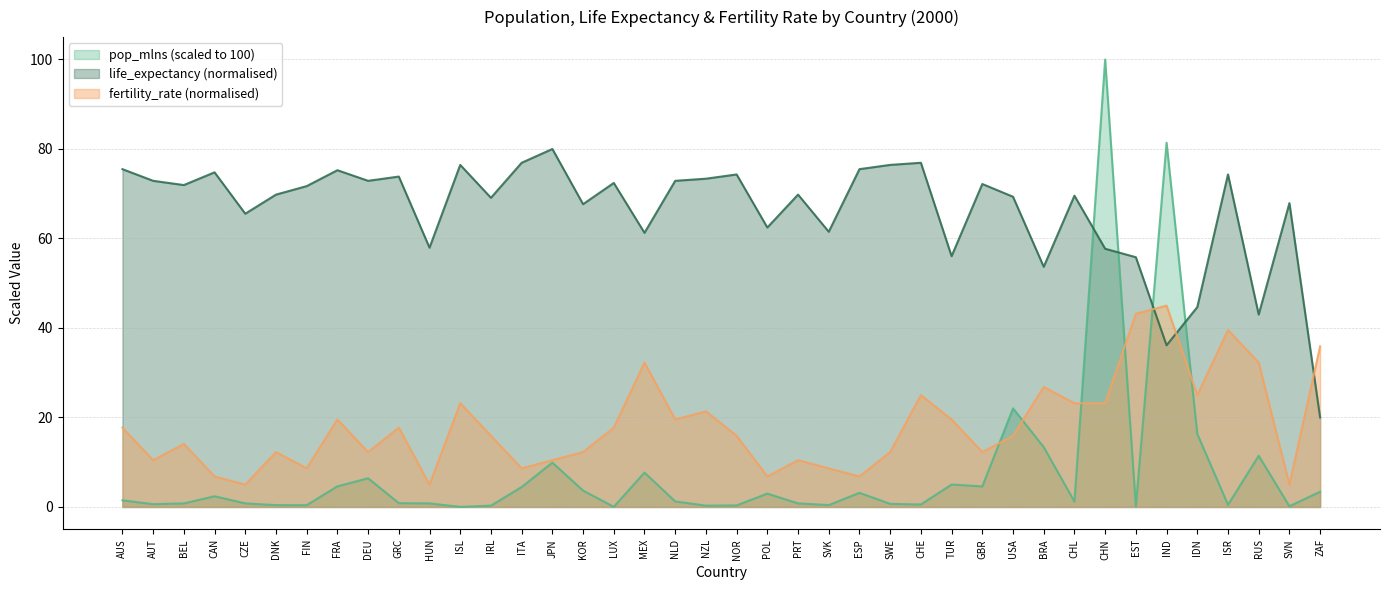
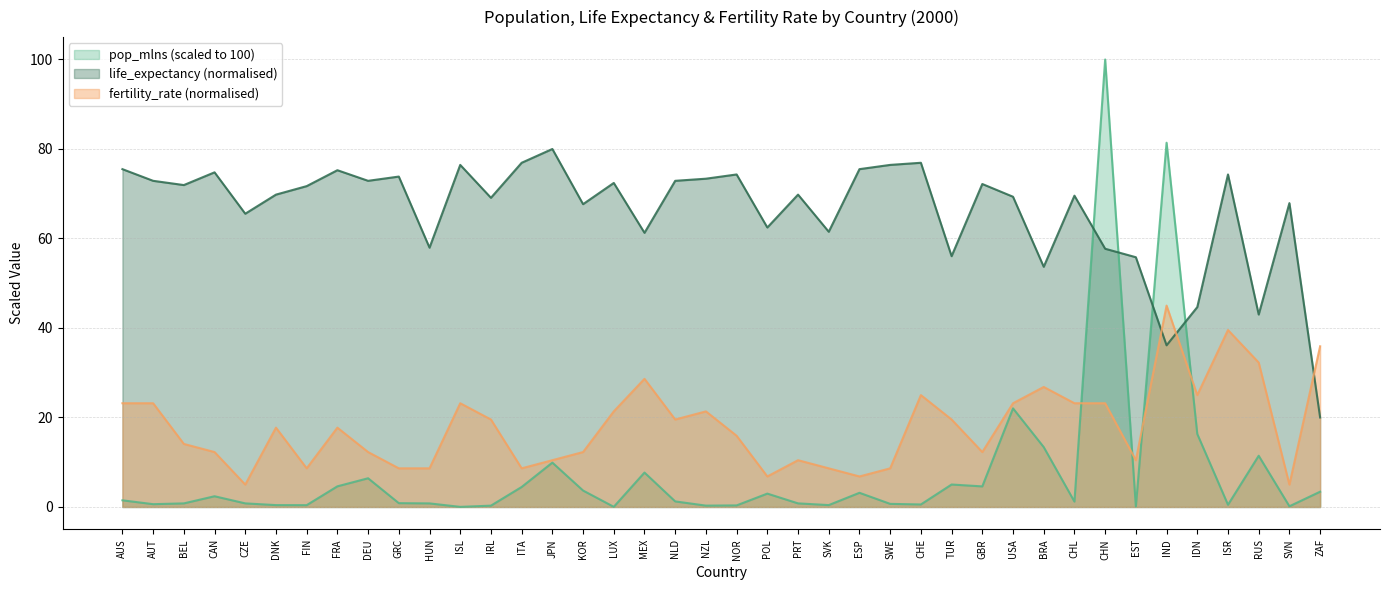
fertility_rate (normalised), AUS: 18 -> 23
fertility_rate (normalised), AUT: 10 -> 23
fertility_rate (normalised), CAN: 7 -> 12
fertility_rate (normalised), DNK: 12 -> 18
fertility_rate (normalised), FRA: 20 -> 18
fertility_rate (normalised), GRC: 18 -> 9
fertility_rate (normalised), HUN: 5 -> 9
fertility_rate (normalised), IRL: 16 -> 20
fertility_rate (normalised), LUX: 18 -> 21
fertility_rate (normalised), MEX: 32 -> 29
fertility_rate (normalised), SWE: 12 -> 9
fertility_rate (normalised), USA: 16 -> 23
fertility_rate (normalised), EST: 43 -> 10
